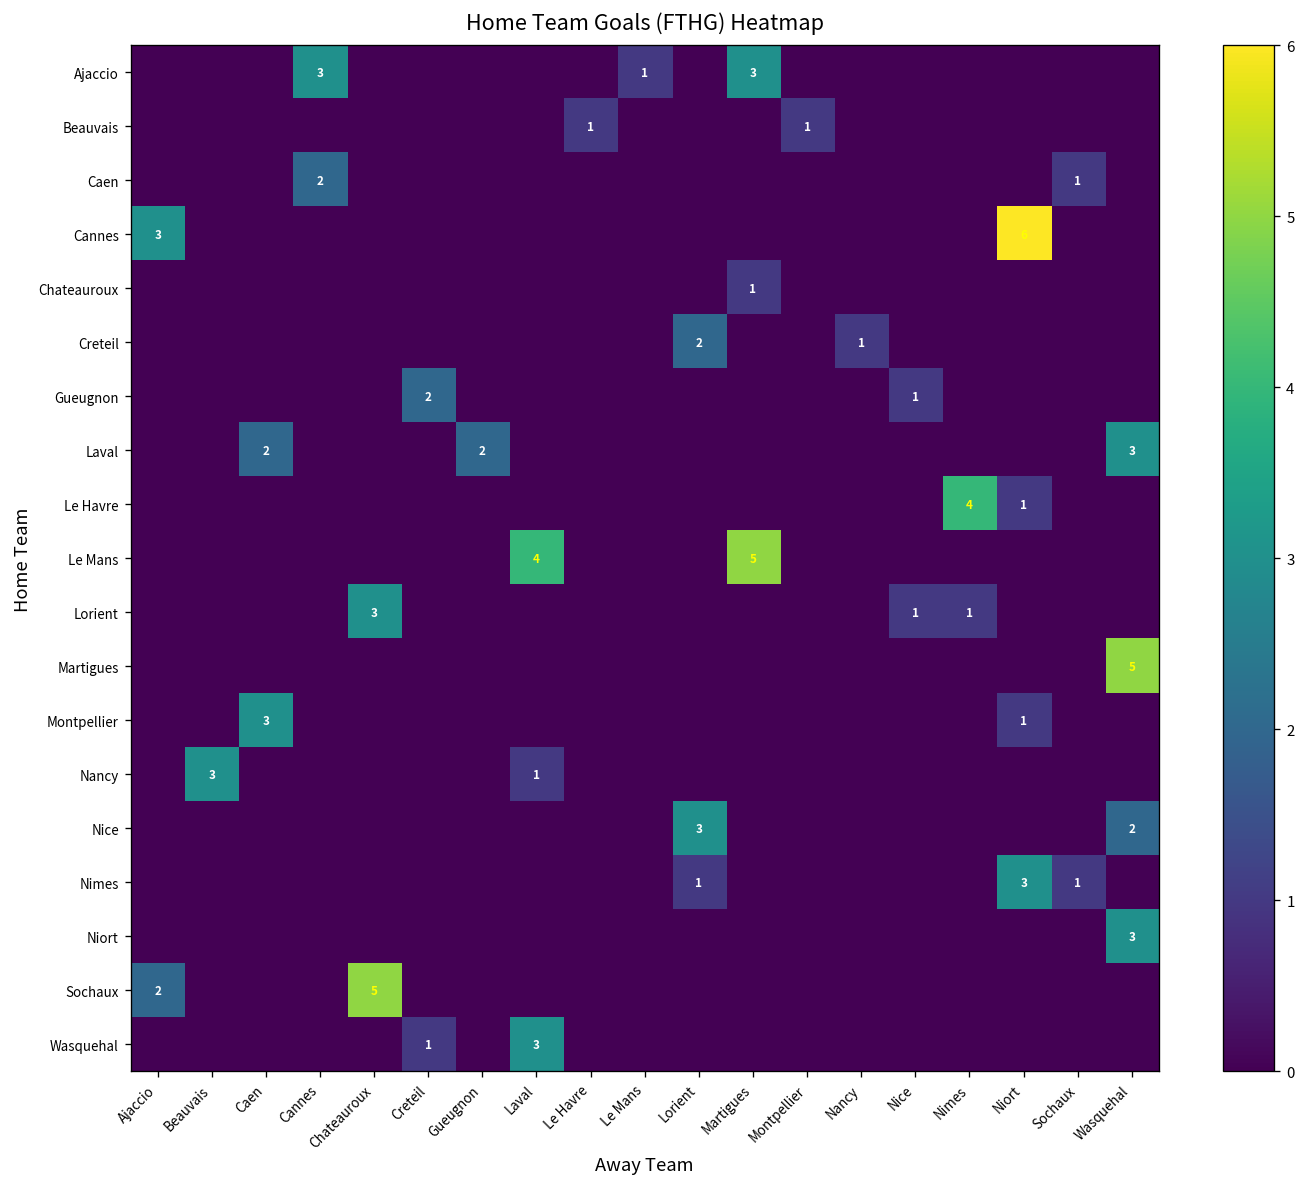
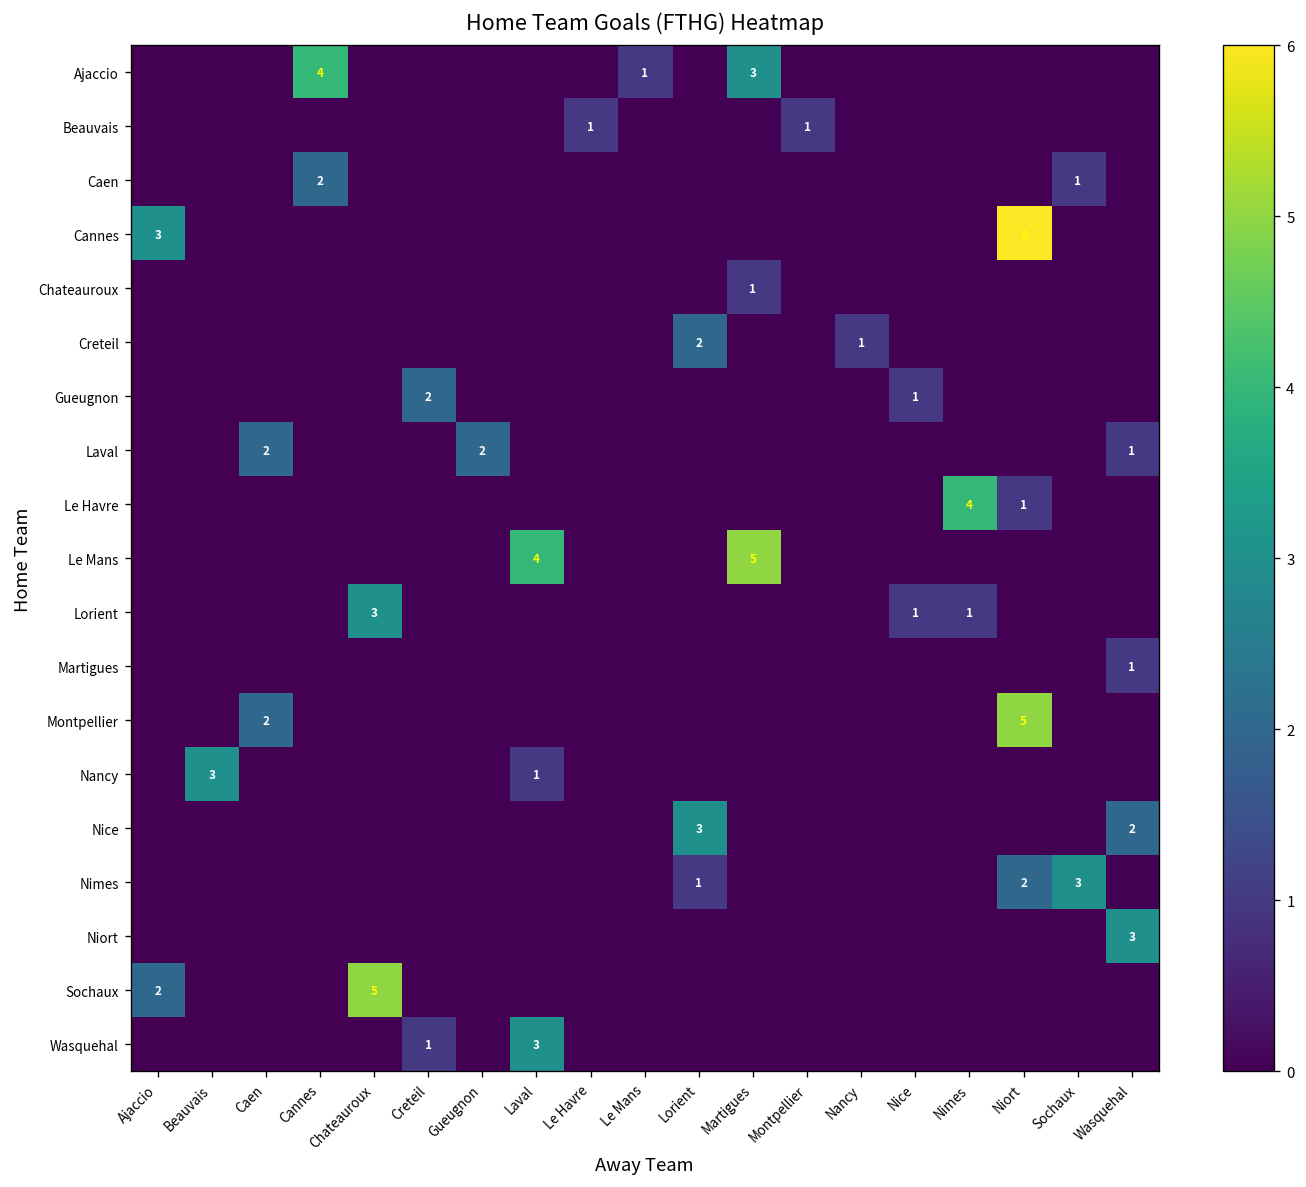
Ajaccio, Cannes: 3 -> 4
Laval, Wasquehal: 3 -> 1
Martigues, Wasquehal: 5 -> 1
Montpellier, Caen: 3 -> 2
Montpellier, Niort: 1 -> 5
Nimes, Niort: 3 -> 2
Nimes, Sochaux: 1 -> 3
